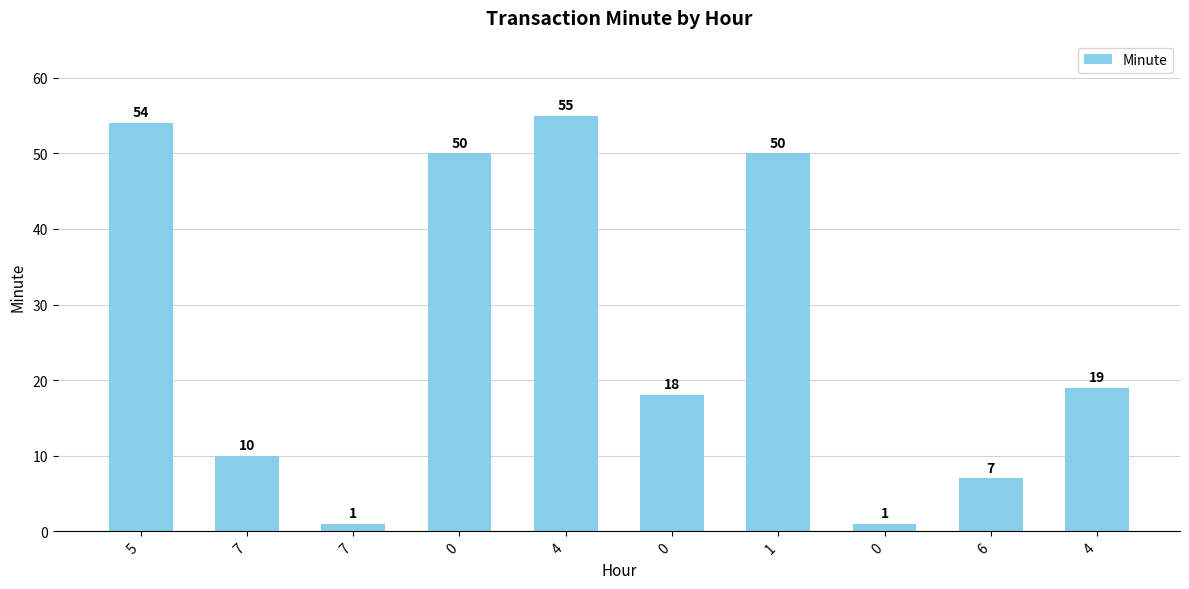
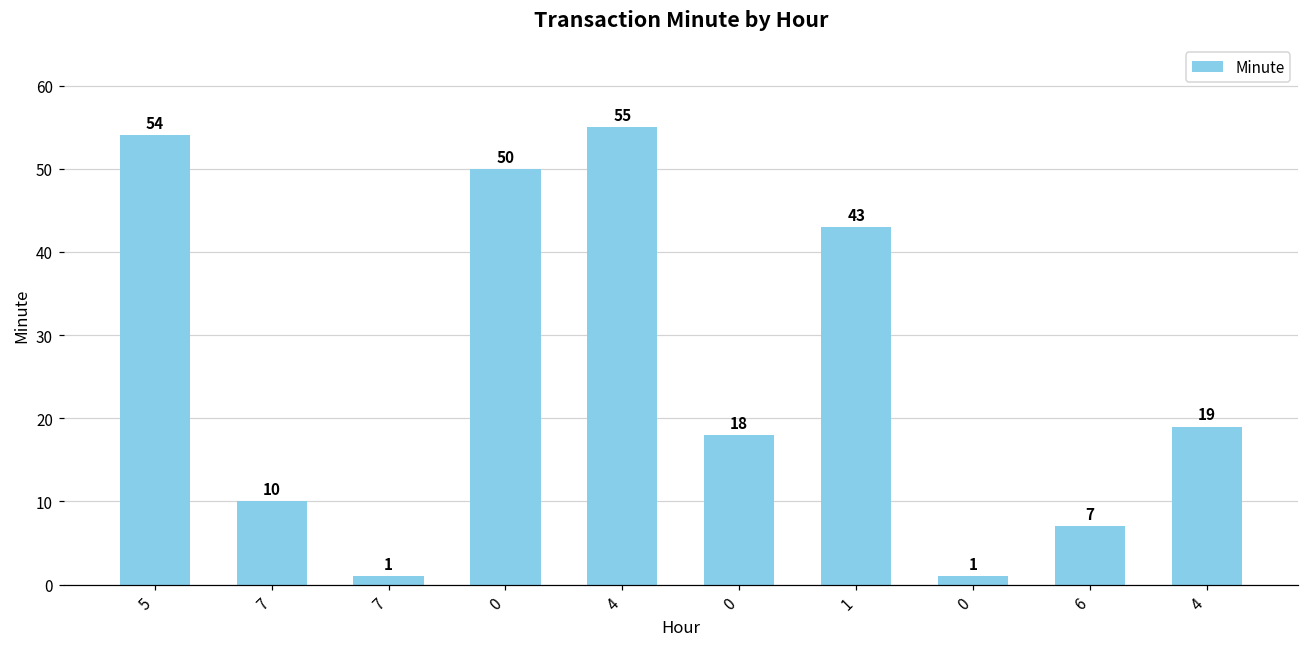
1: 50 -> 43
